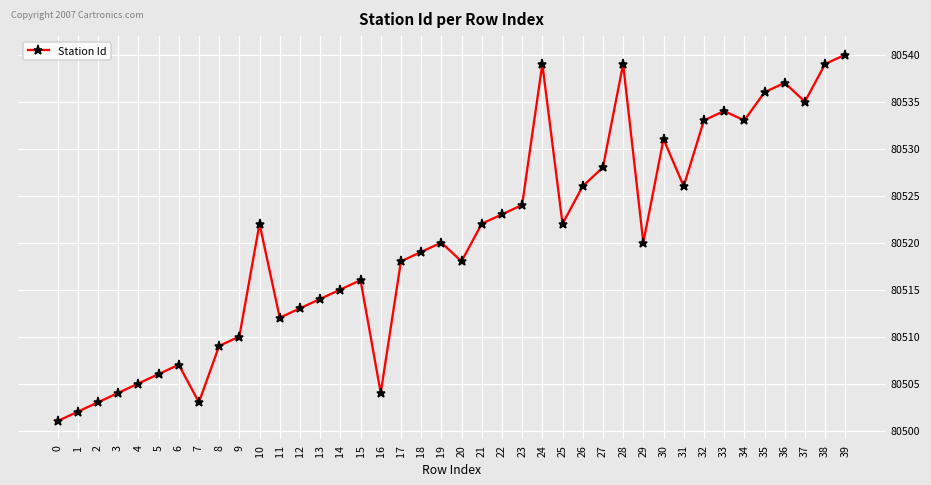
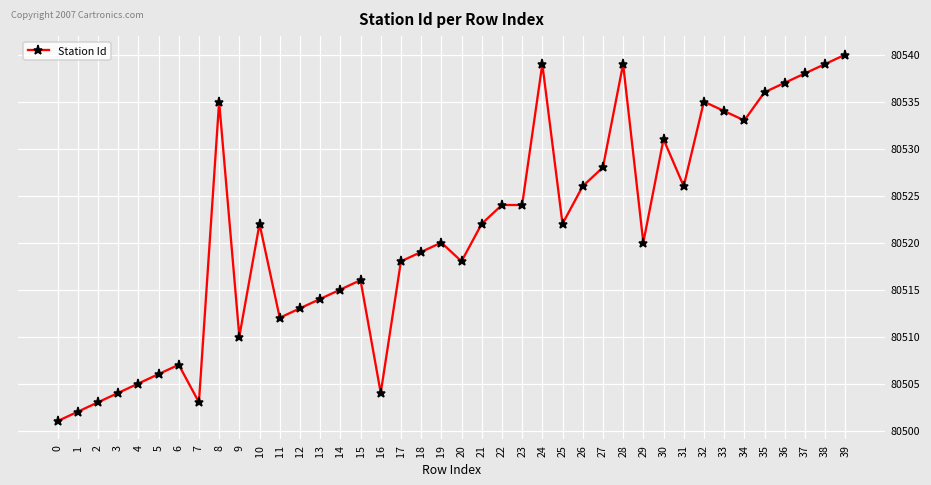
8: 80509 -> 80535
22: 80523 -> 80524
32: 80533 -> 80535
37: 80535 -> 80538
